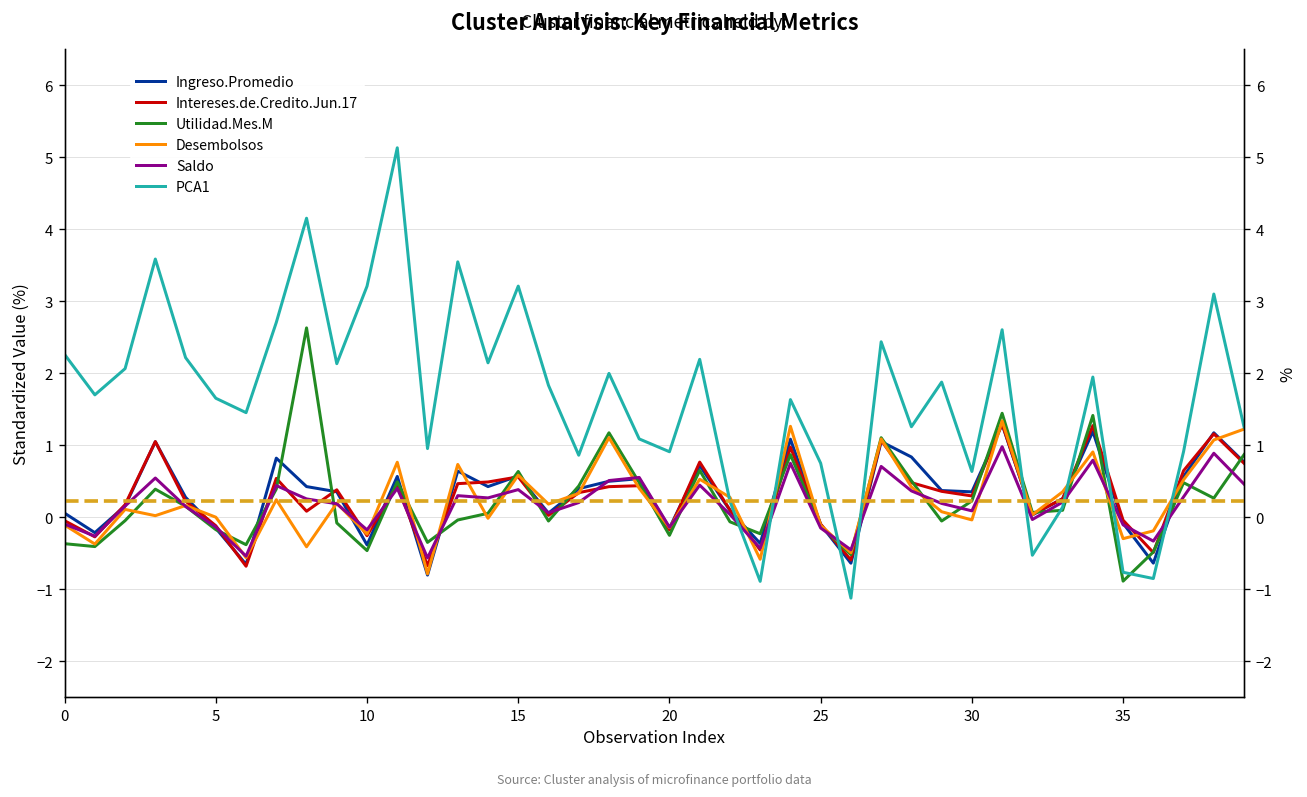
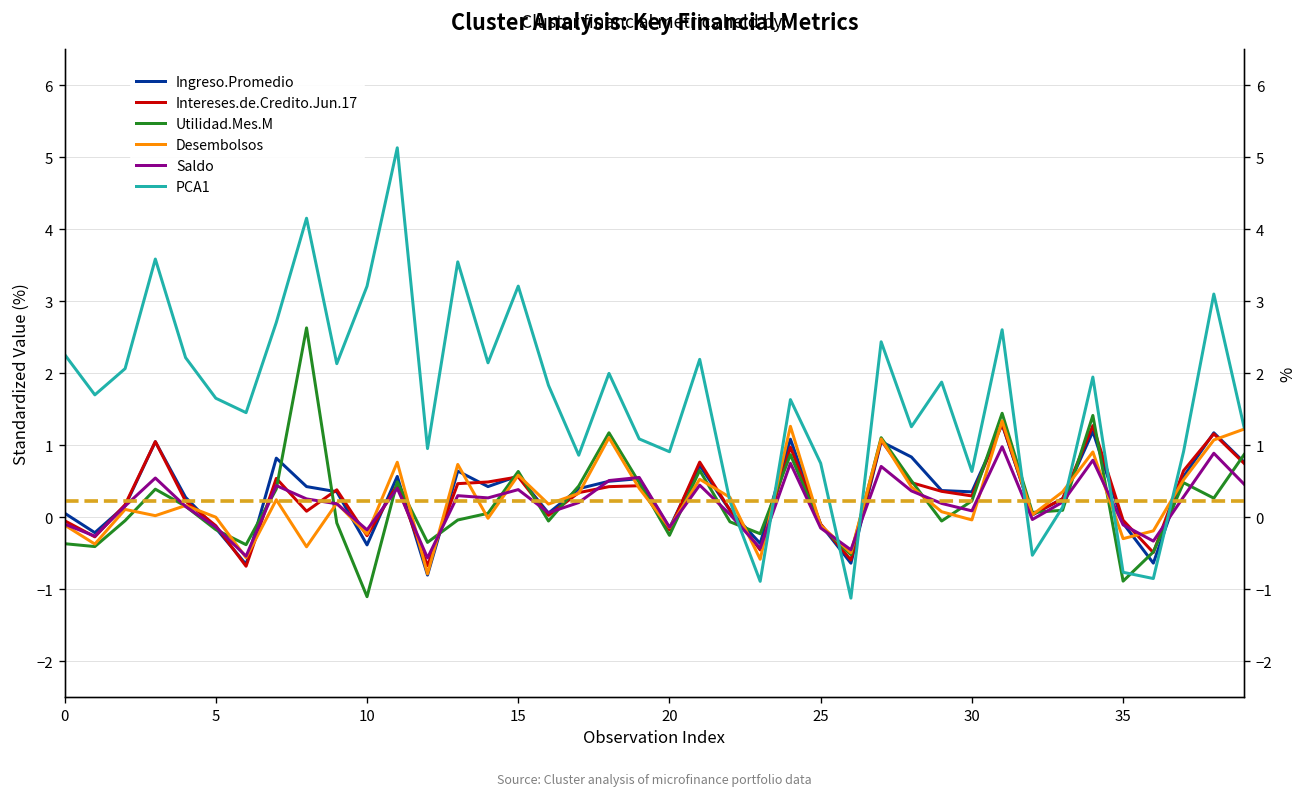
Utilidad.Mes.M, 10: -0.5 -> -1.1
